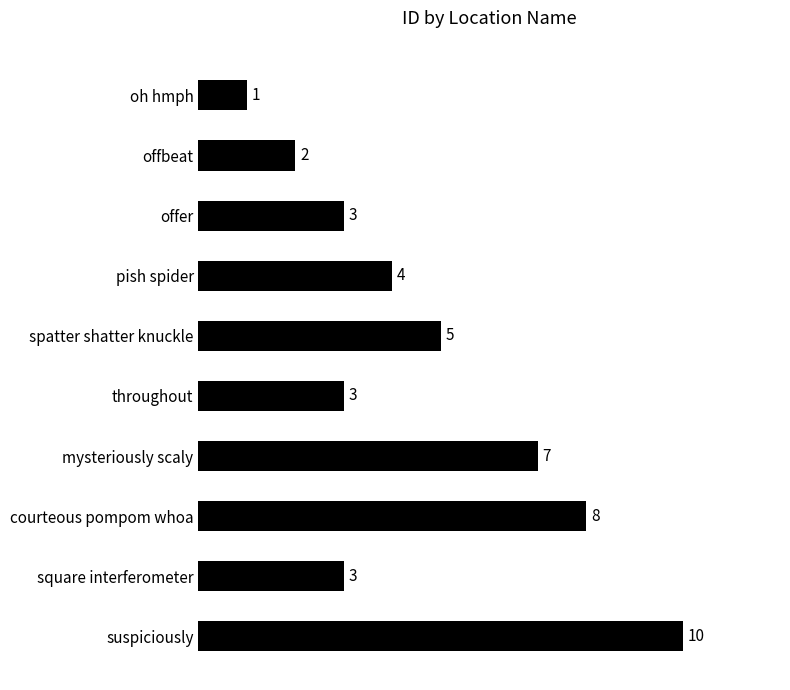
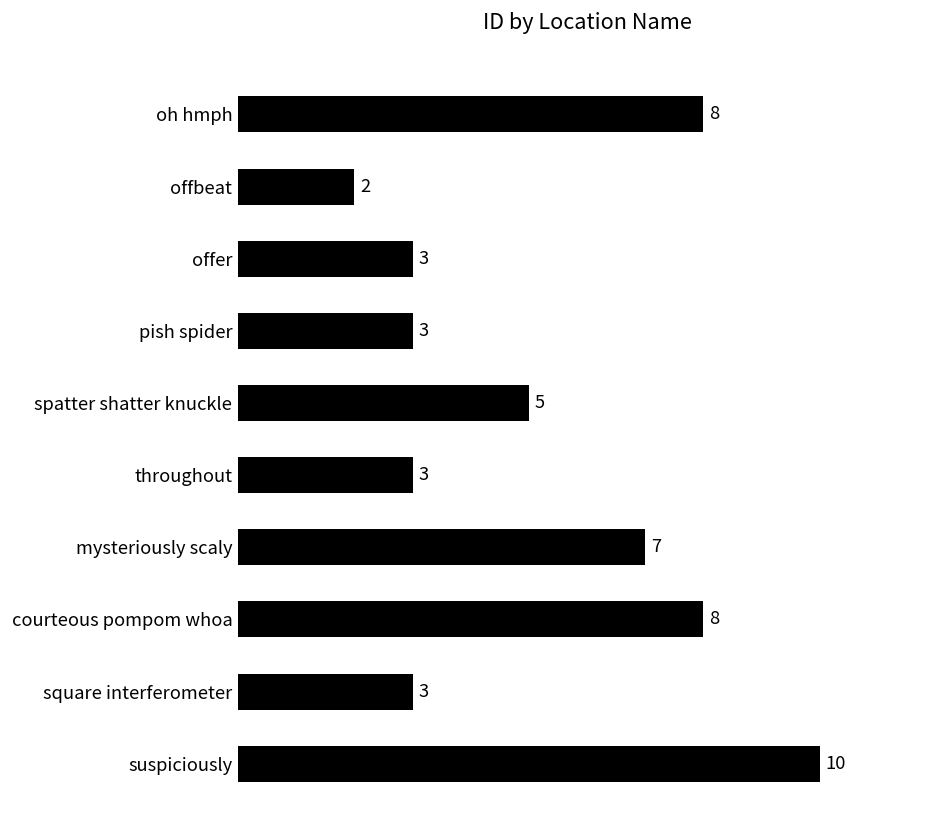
oh hmph: 1 -> 8
pish spider: 4 -> 3
